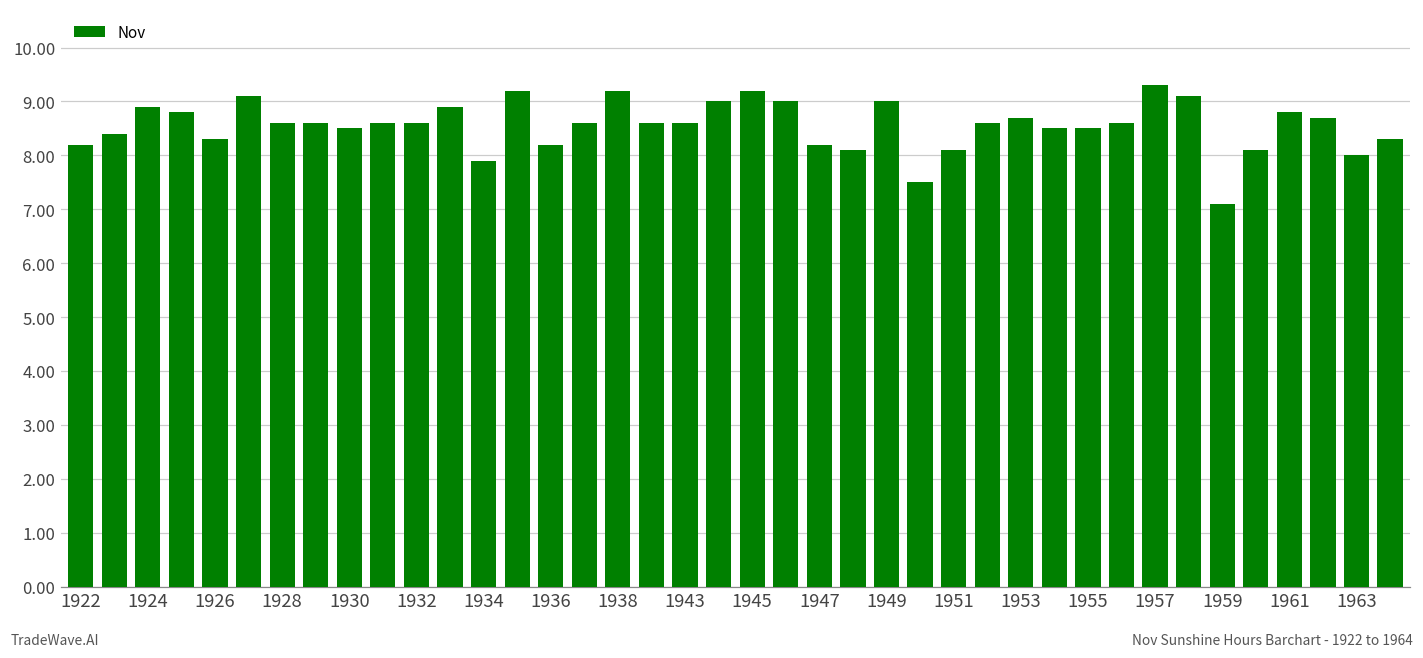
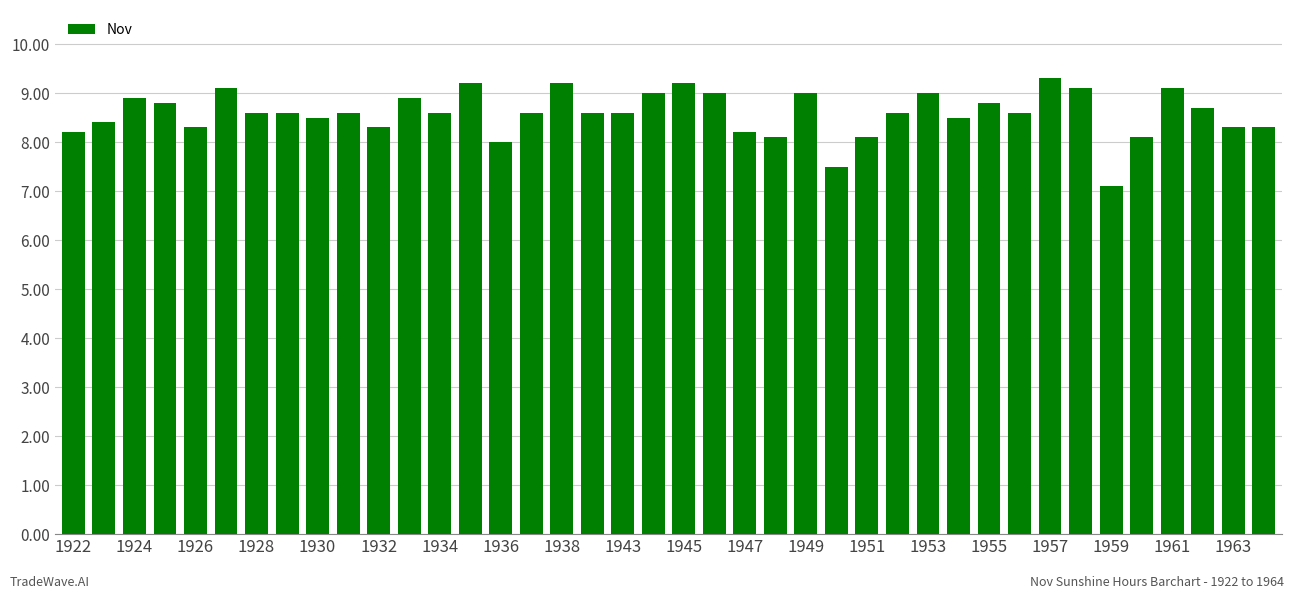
1932: 8.6 -> 8.3
1934: 7.9 -> 8.6
1936: 8.2 -> 8.0
1953: 8.7 -> 9.0
1955: 8.5 -> 8.8
1961: 8.8 -> 9.1
1963: 8.0 -> 8.3
